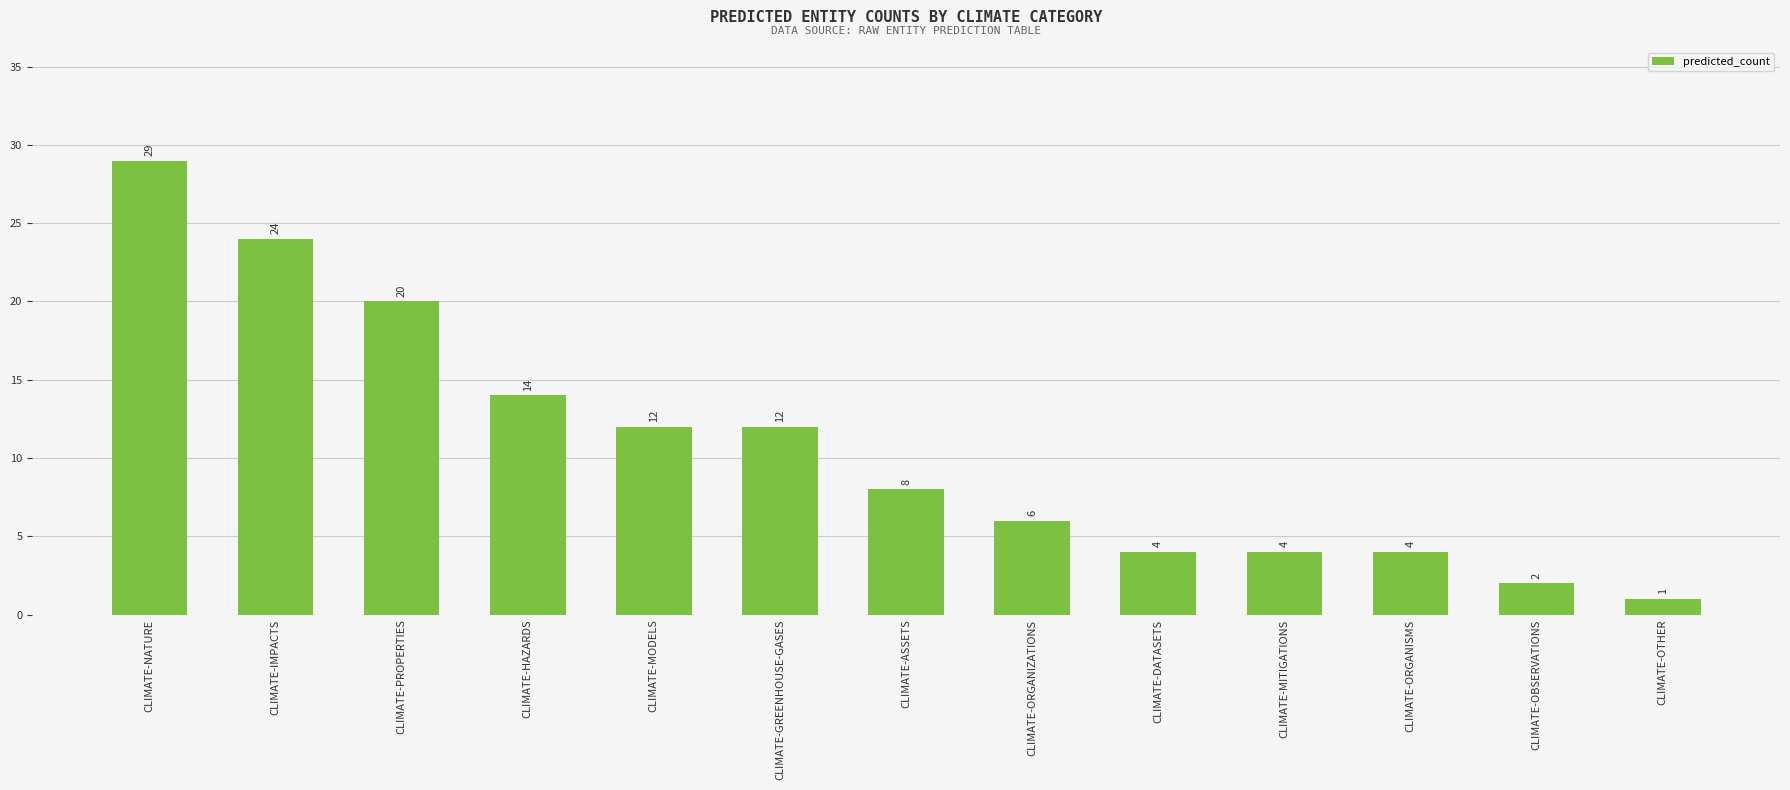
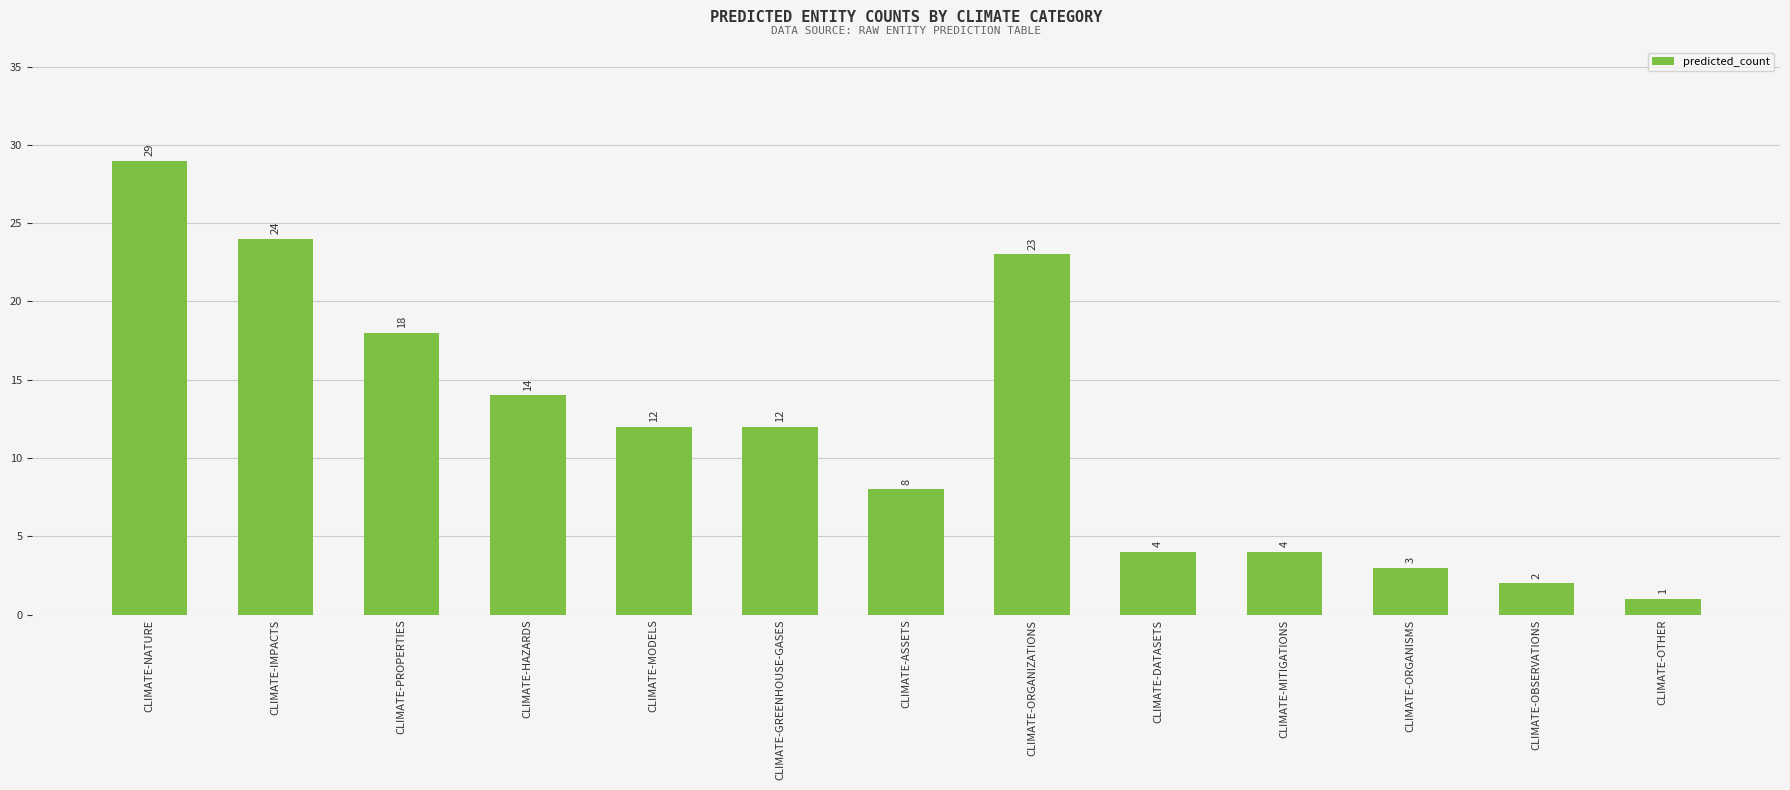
CLIMATE-PROPERTIES: 20 -> 18
CLIMATE-ORGANIZATIONS: 6 -> 23
CLIMATE-ORGANISMS: 4 -> 3
